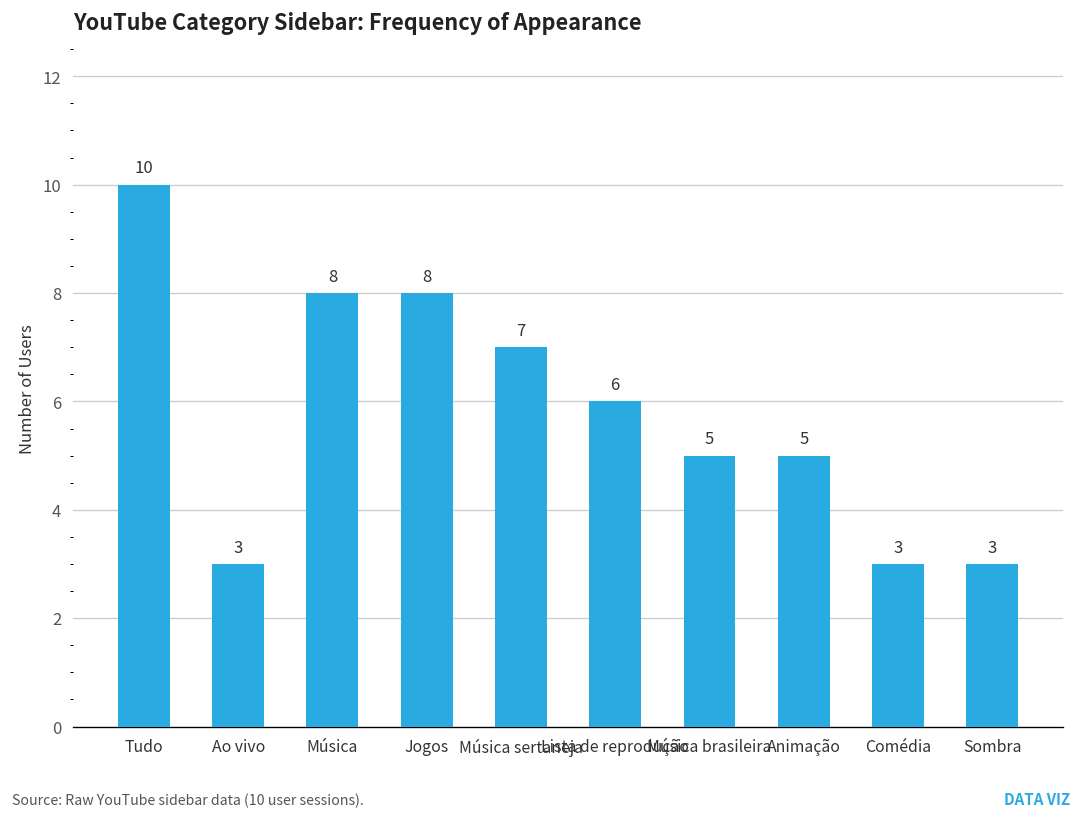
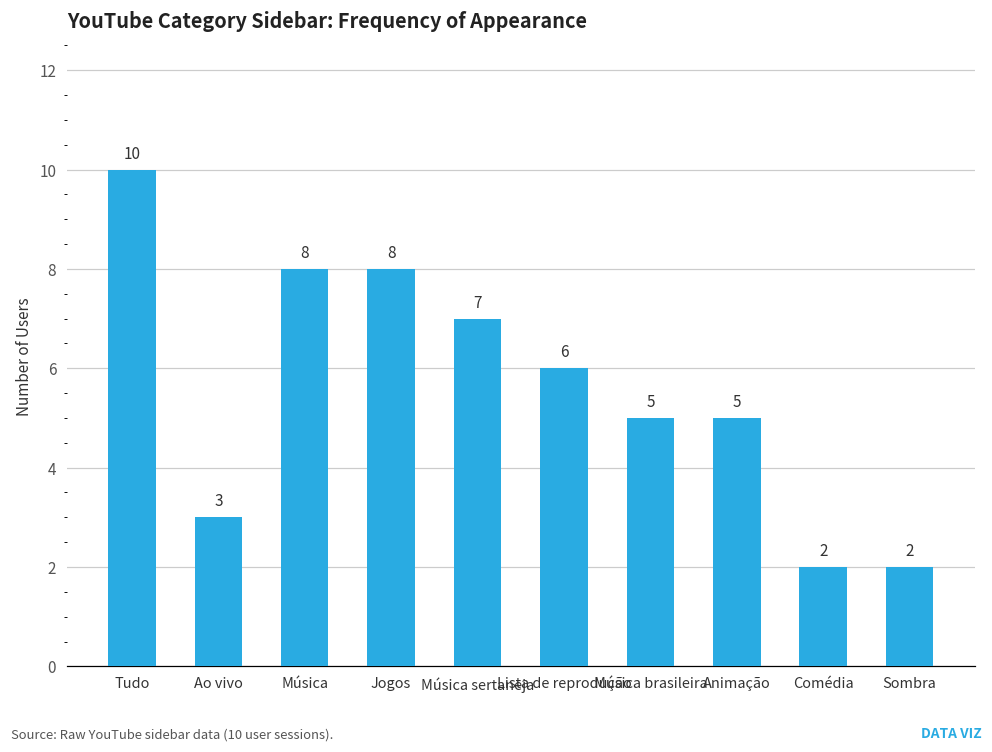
Comédia: 3 -> 2
Sombra: 3 -> 2
